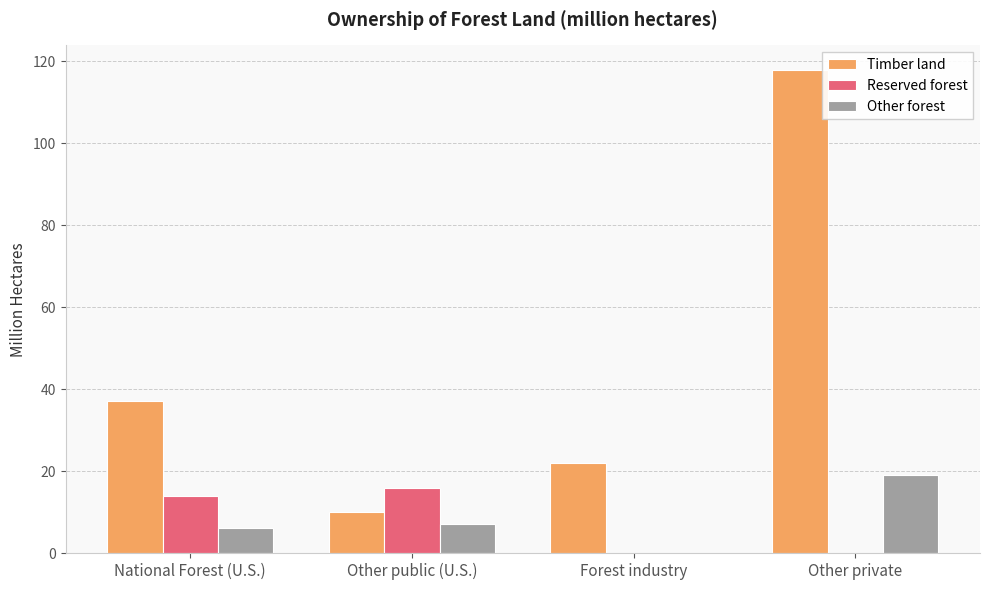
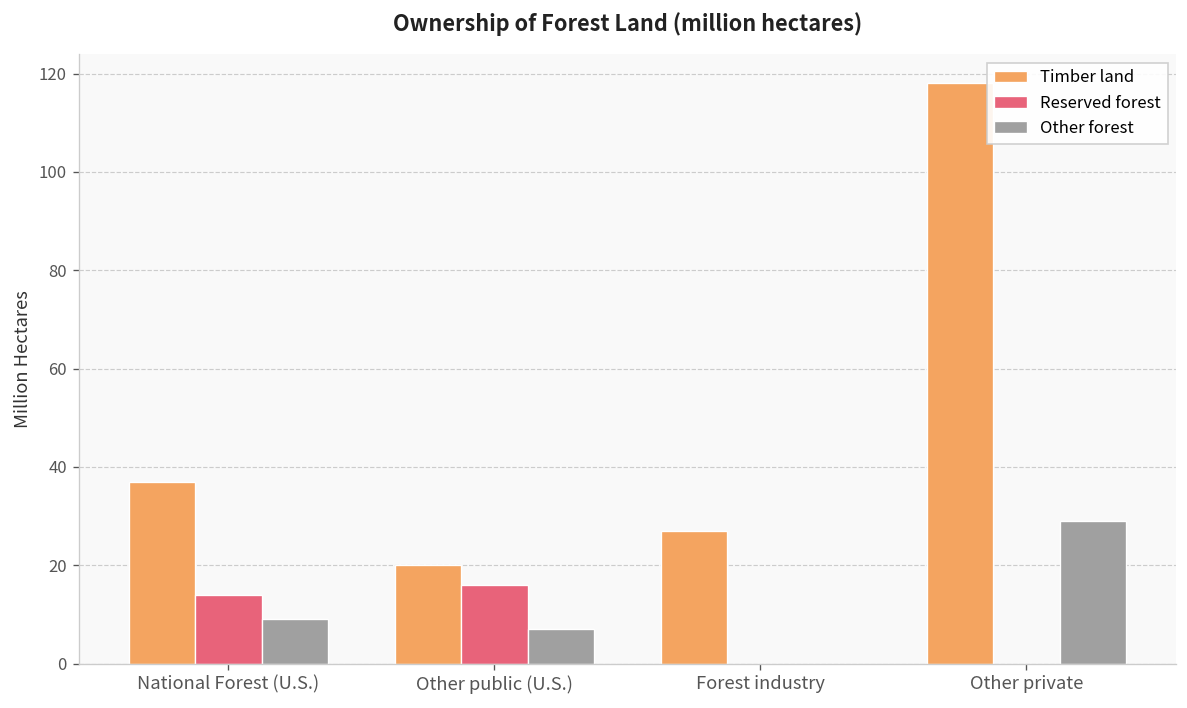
Other forest, National Forest (U.S.): 6 -> 9
Timber land, Other public (U.S.): 10 -> 20
Timber land, Forest industry: 22 -> 27
Other forest, Other private: 19 -> 29
